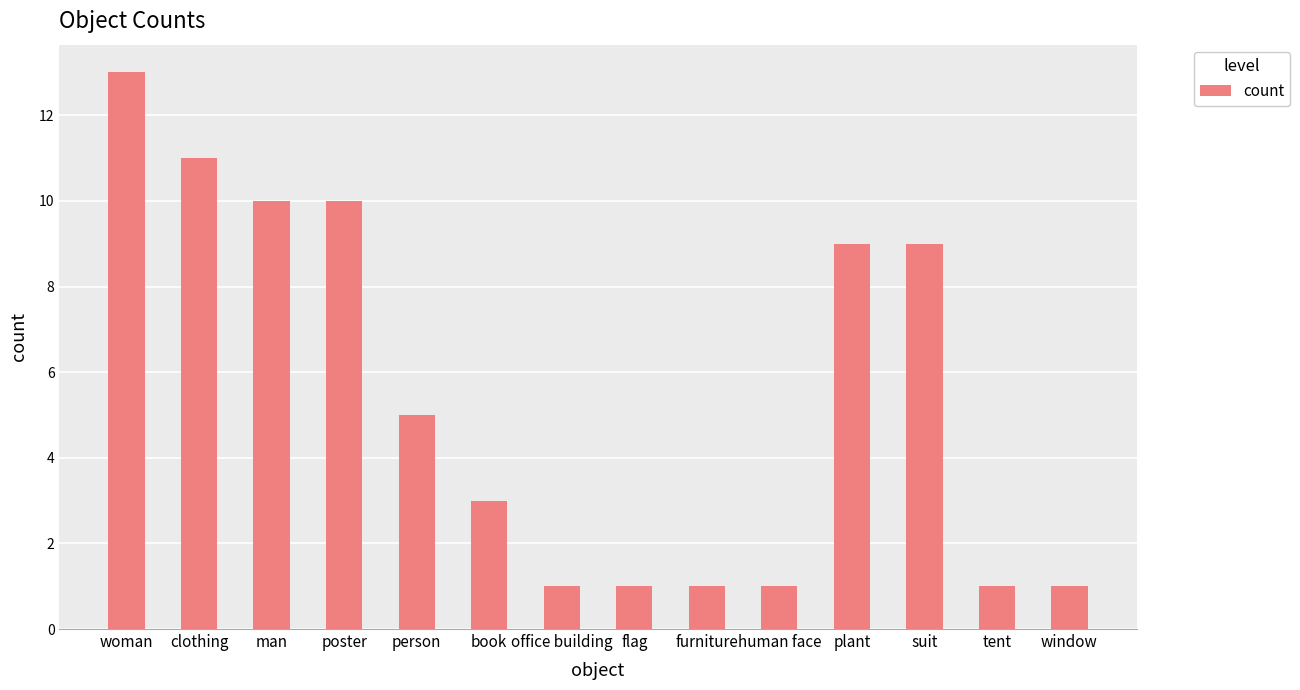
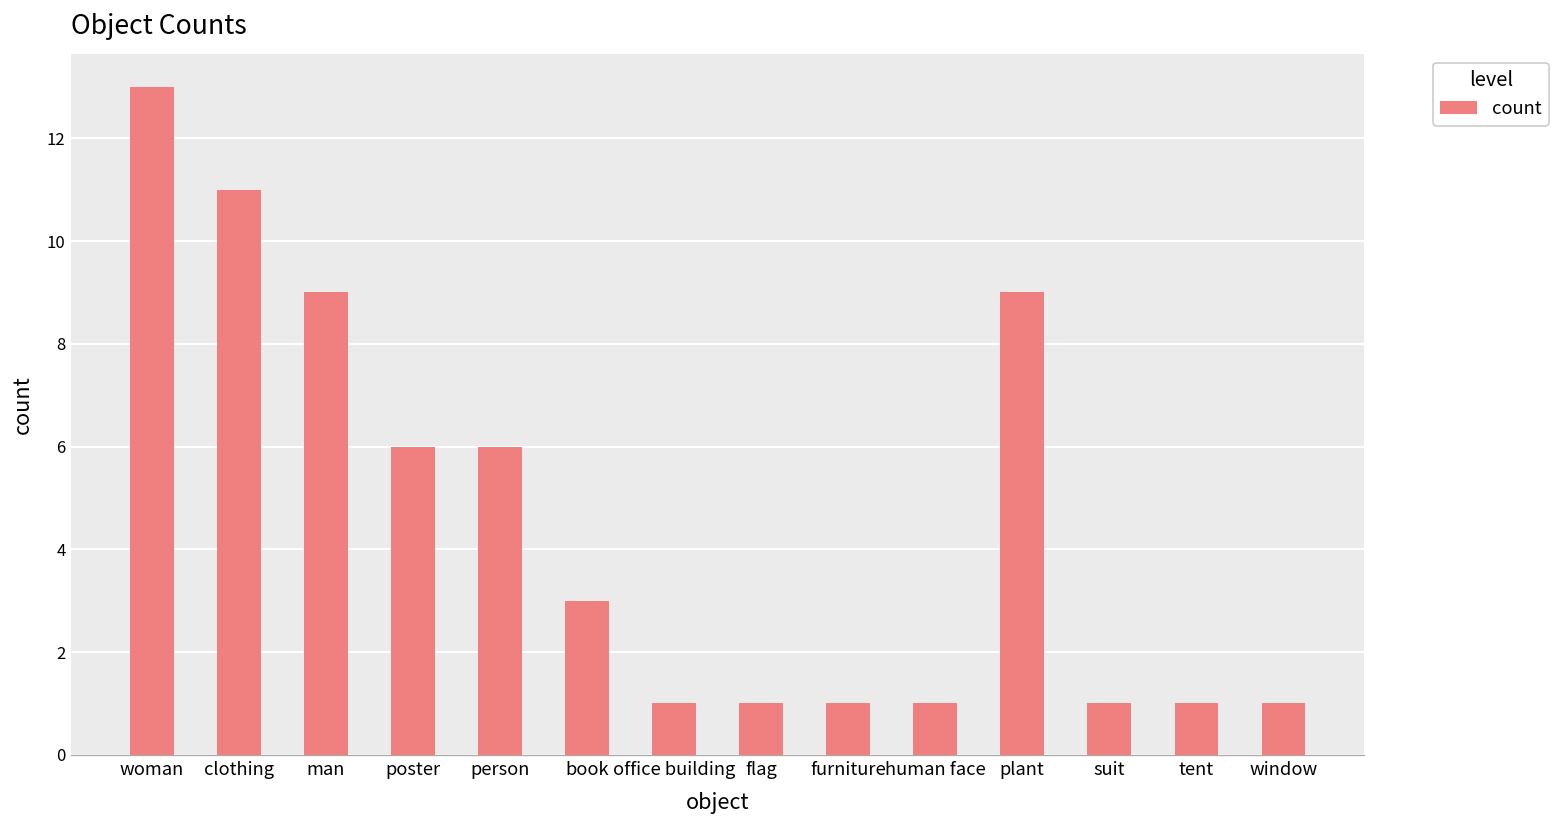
man: 10 -> 9
poster: 10 -> 6
person: 5 -> 6
suit: 9 -> 1
